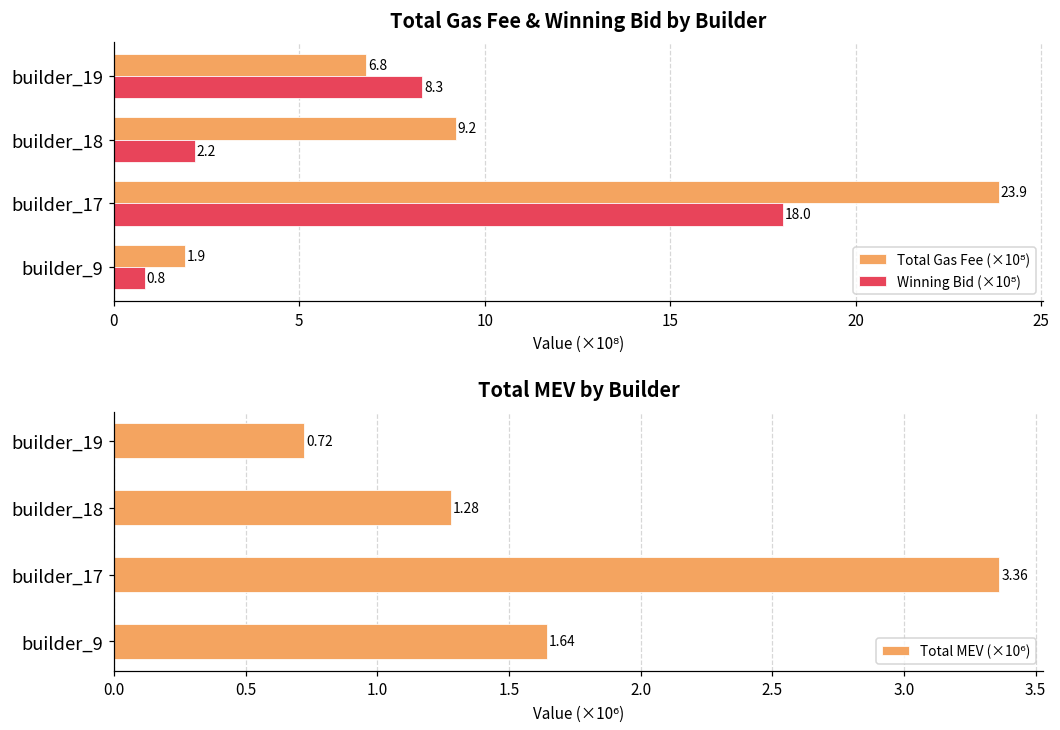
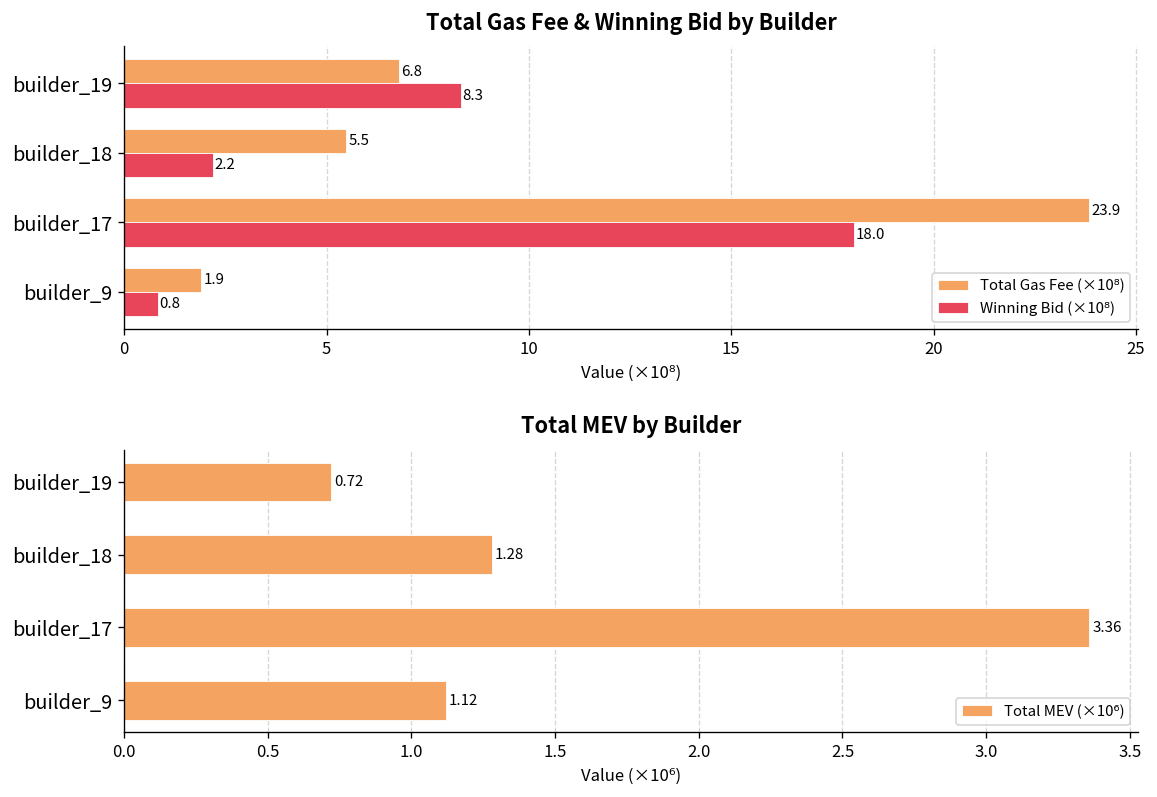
Total Gas Fee & Winning Bid by Builder, Total Gas Fee (×10⁸), builder_18: 9.2 -> 5.5
Total MEV by Builder, builder_9: 1.64 -> 1.12
